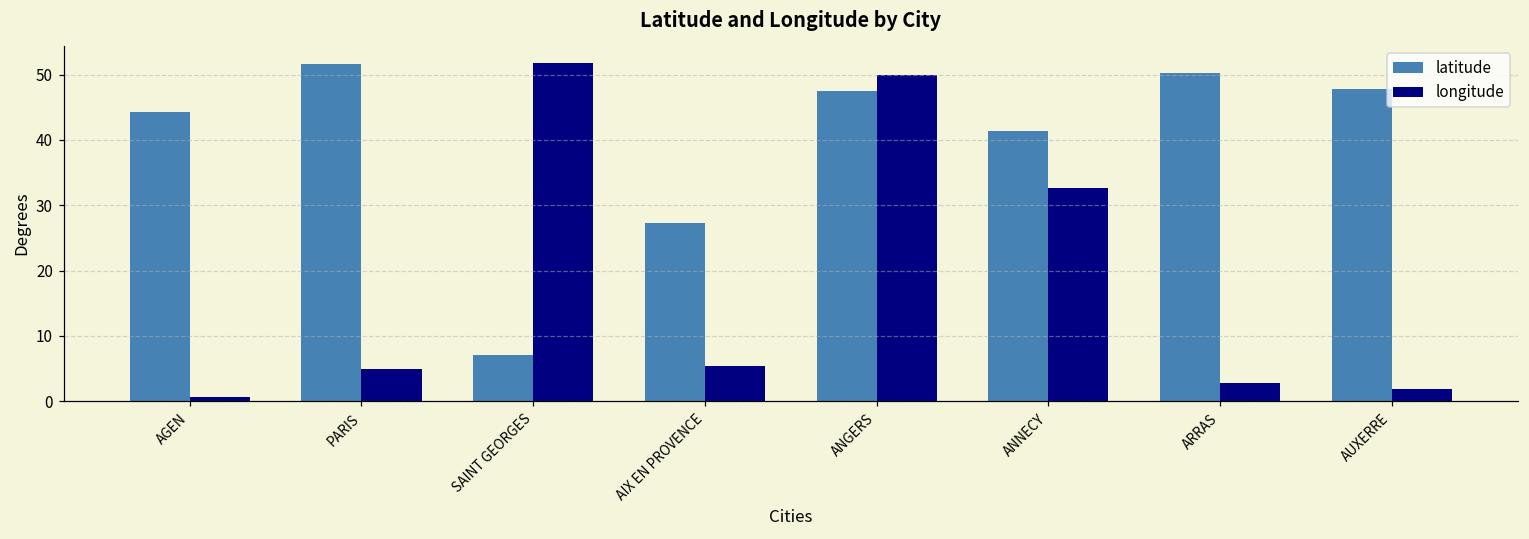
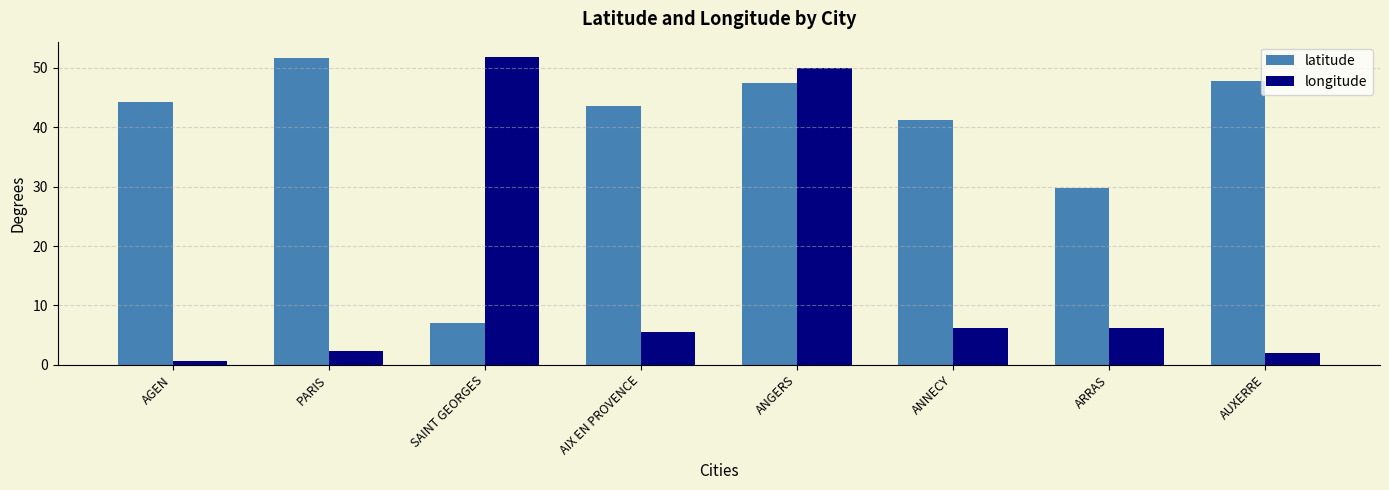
longitude, PARIS: 5 -> 2
latitude, AIX EN PROVENCE: 27 -> 44
longitude, ANNECY: 33 -> 6
latitude, ARRAS: 50 -> 30
longitude, ARRAS: 3 -> 6
